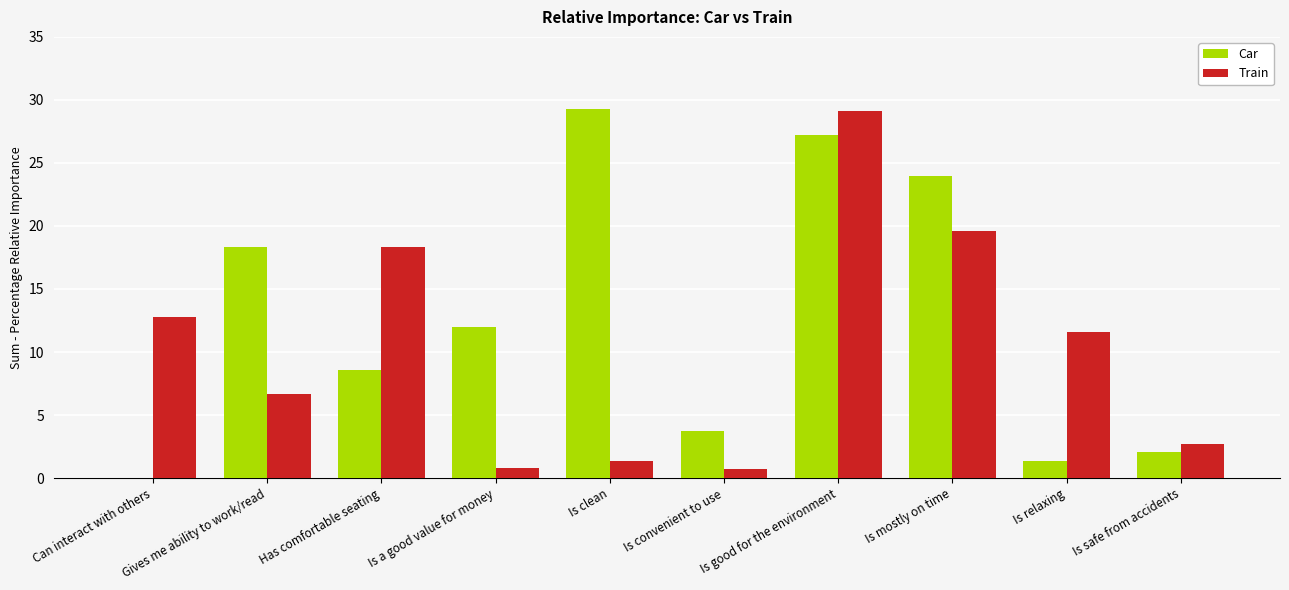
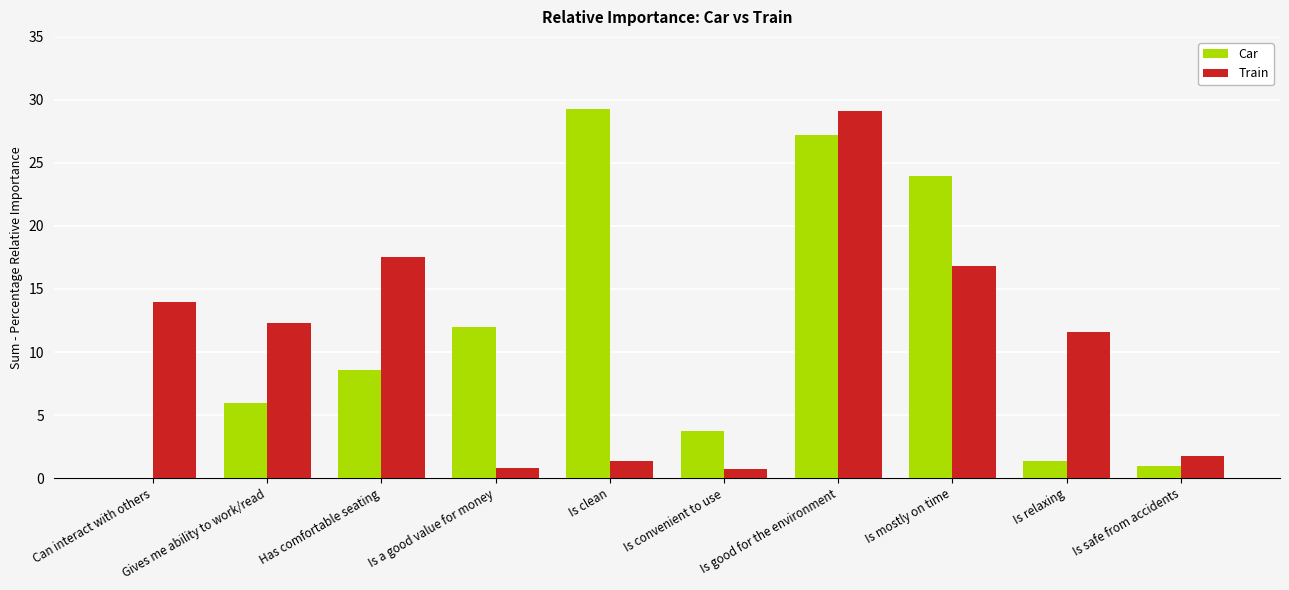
Train, Can interact with others: 12.8 -> 14.0
Car, Gives me ability to work/read: 18.4 -> 5.9
Train, Gives me ability to work/read: 6.6 -> 12.3
Train, Has comfortable seating: 18.4 -> 17.5
Train, Is mostly on time: 19.6 -> 16.8
Car, Is safe from accidents: 2.1 -> 0.9
Train, Is safe from accidents: 2.7 -> 1.8
